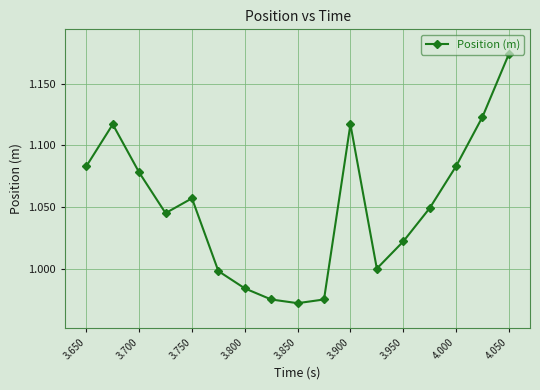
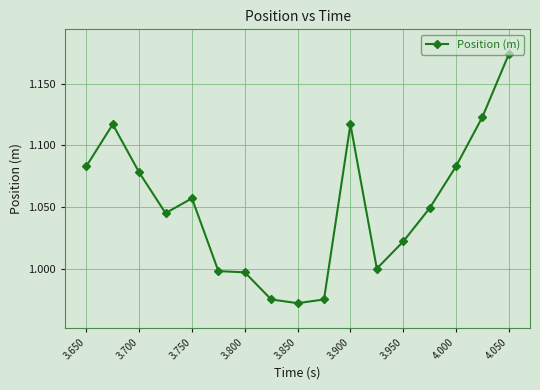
3.800: 0.984 -> 0.997
